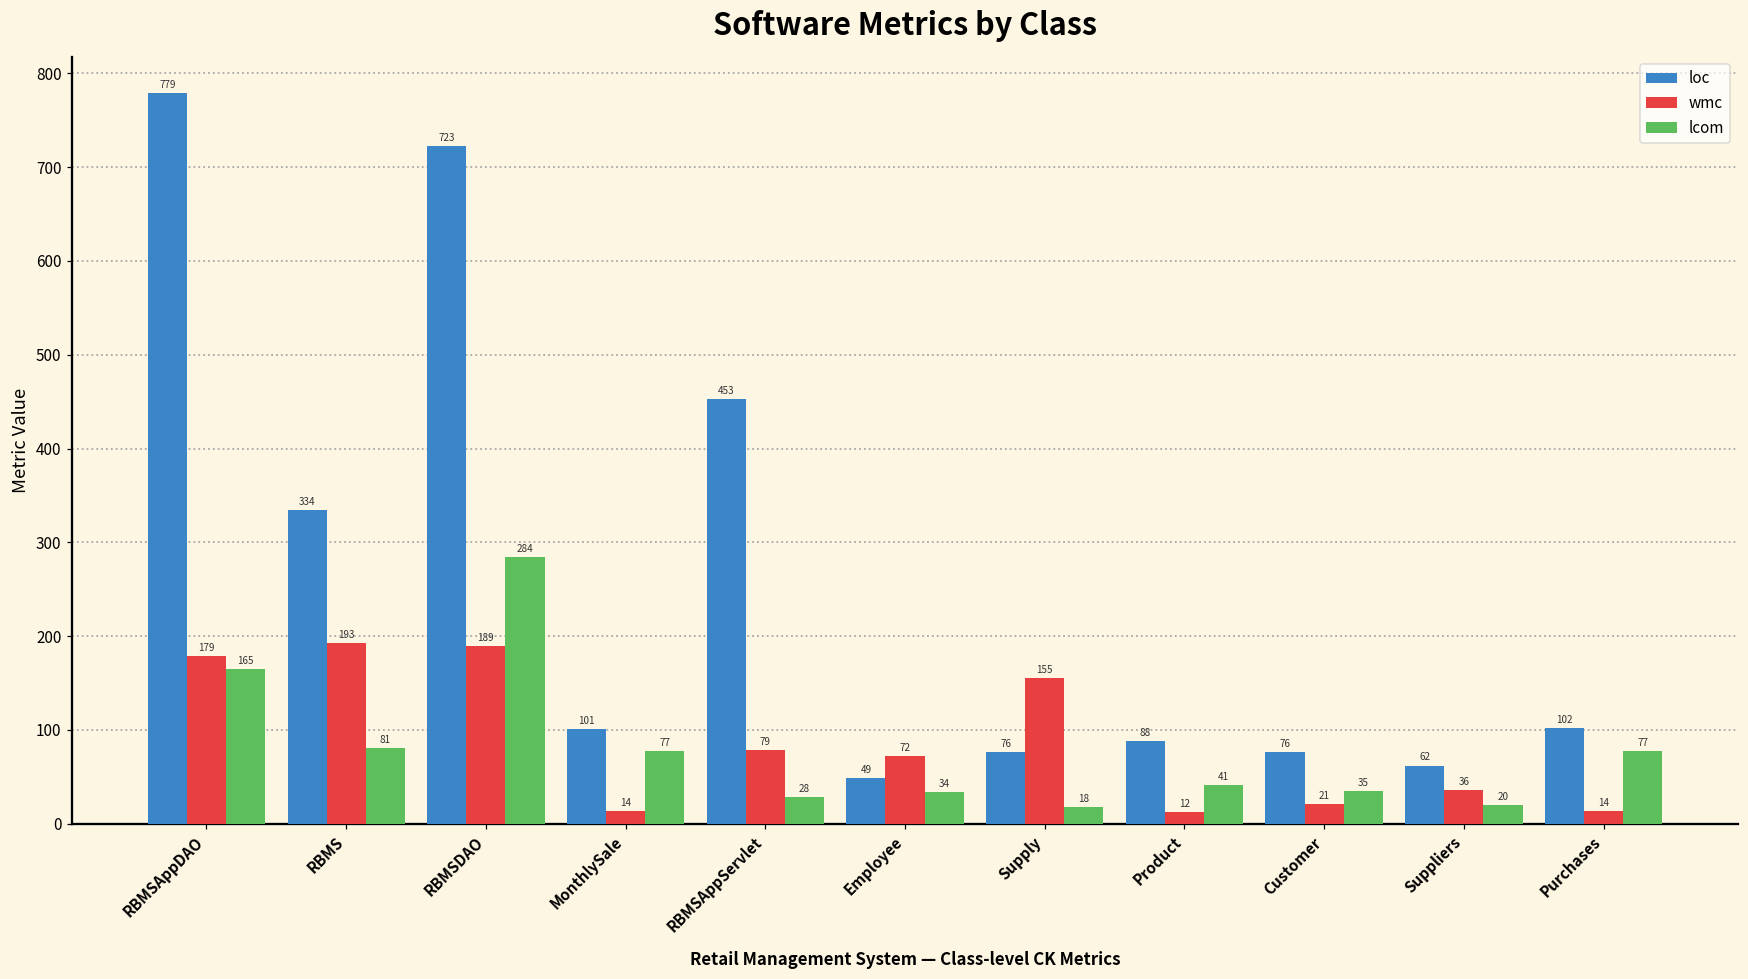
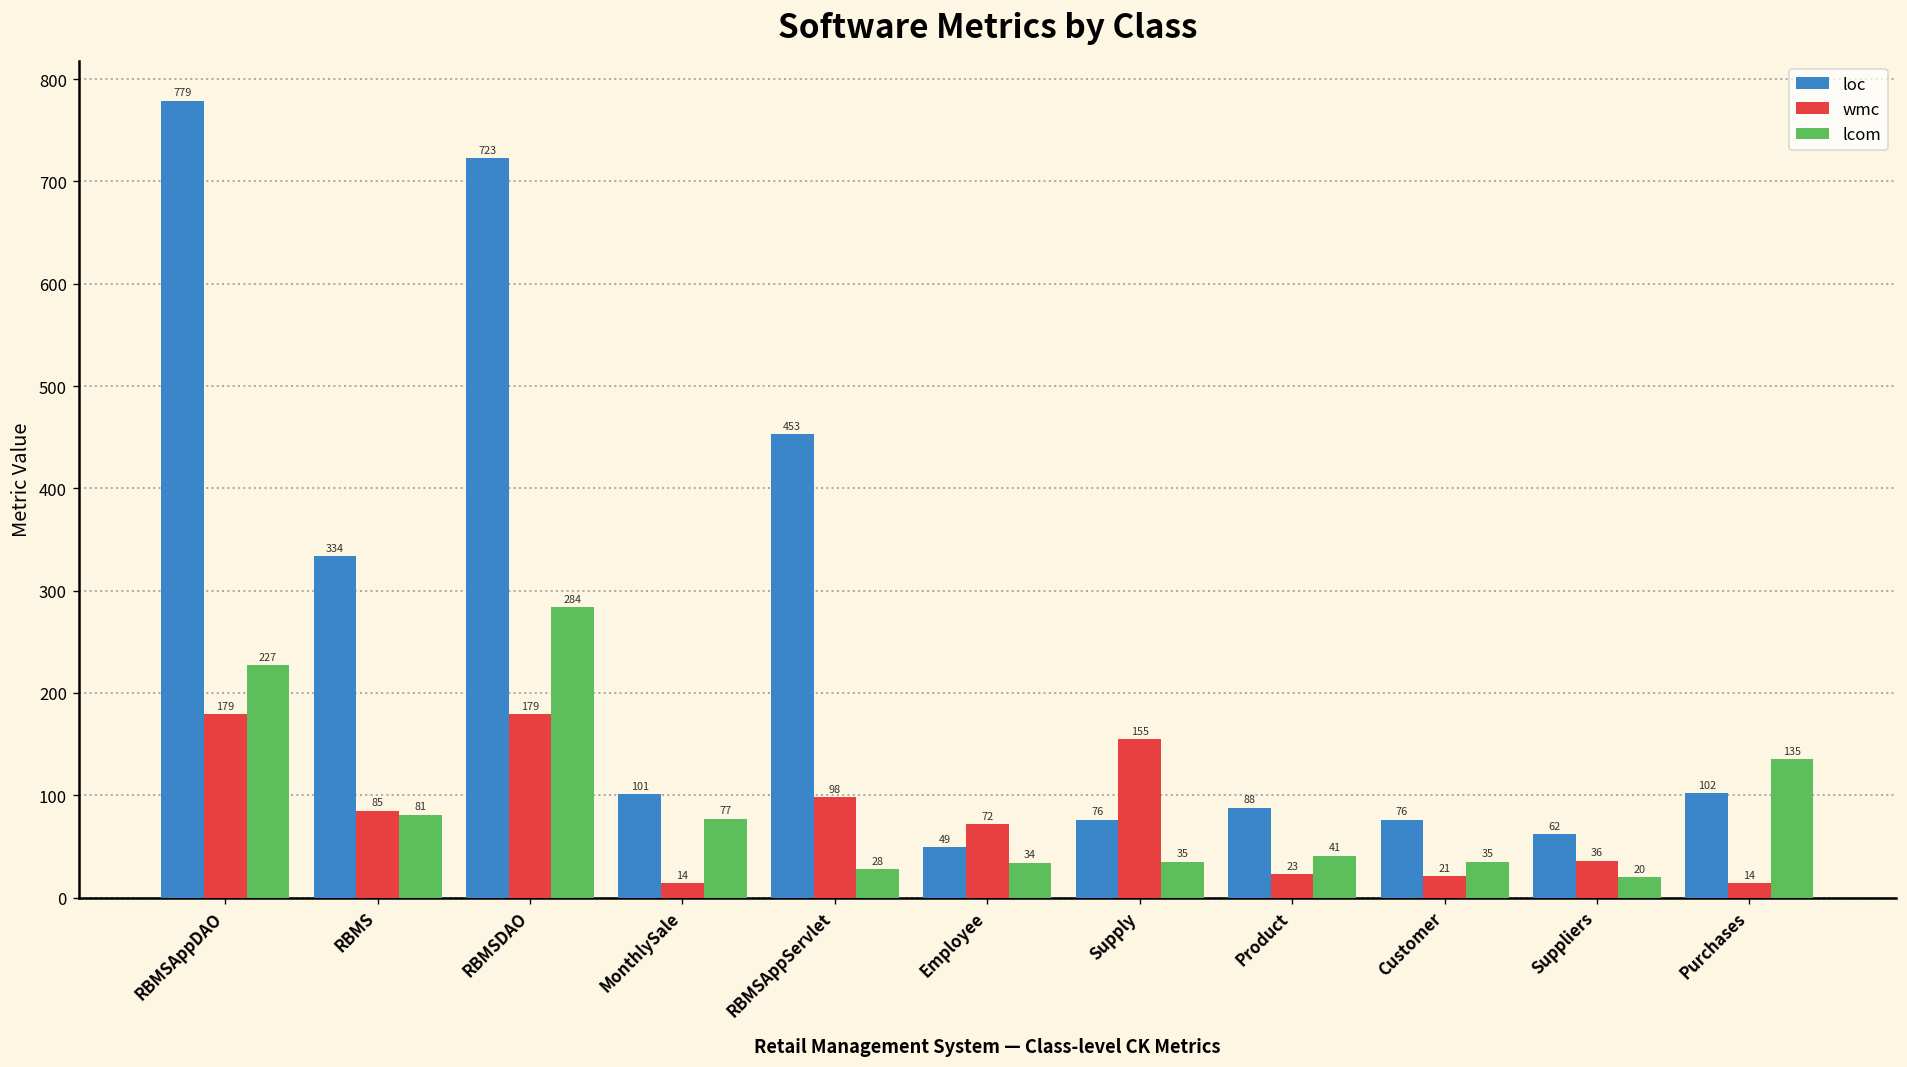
lcom, RBMSAppDAO: 165 -> 227
wmc, RBMS: 193 -> 85
wmc, RBMSDAO: 189 -> 179
wmc, RBMSAppServlet: 79 -> 98
lcom, Supply: 18 -> 35
wmc, Product: 12 -> 23
lcom, Purchases: 77 -> 135
